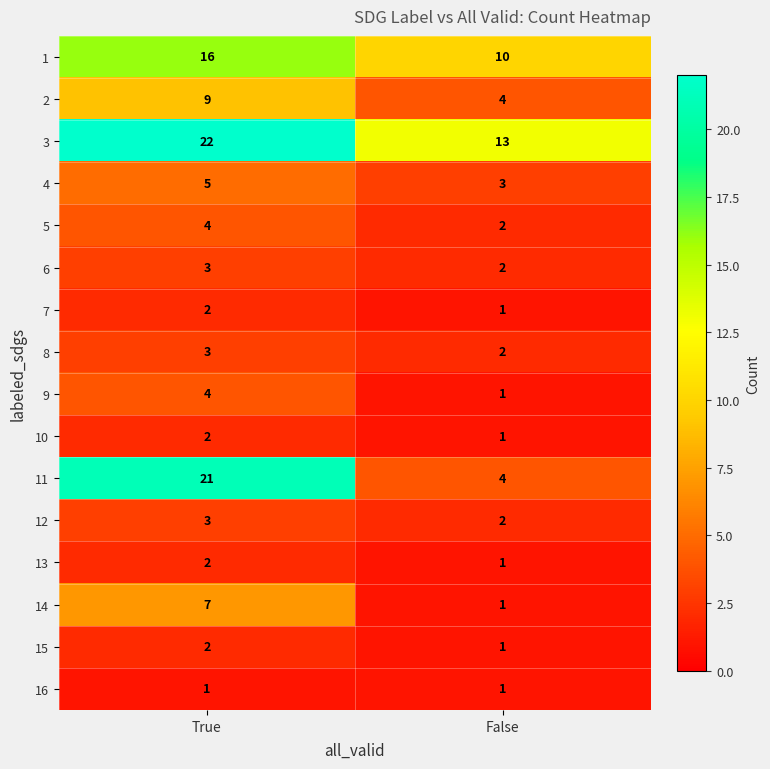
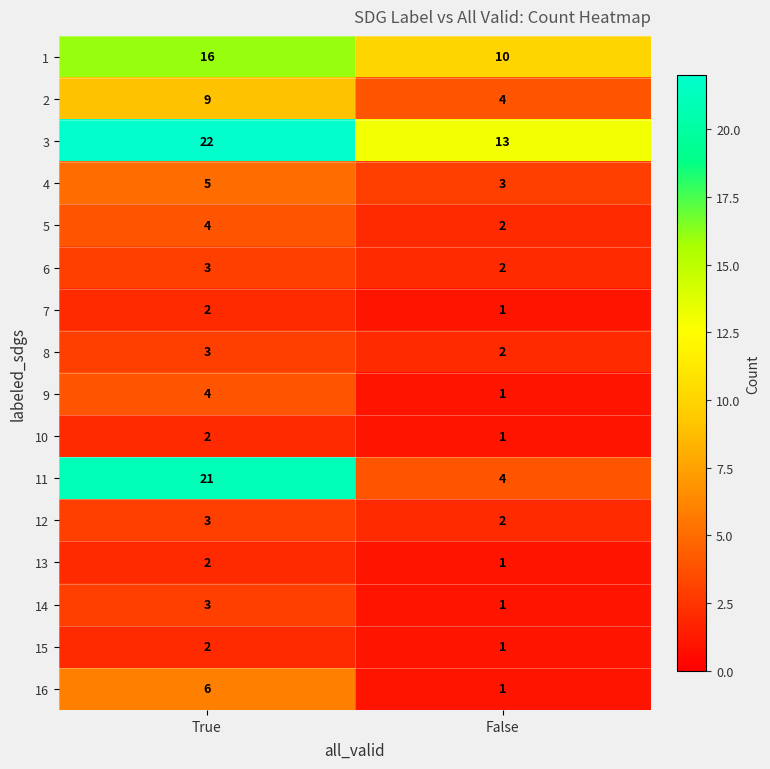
14, True: 7 -> 3
16, True: 1 -> 6
